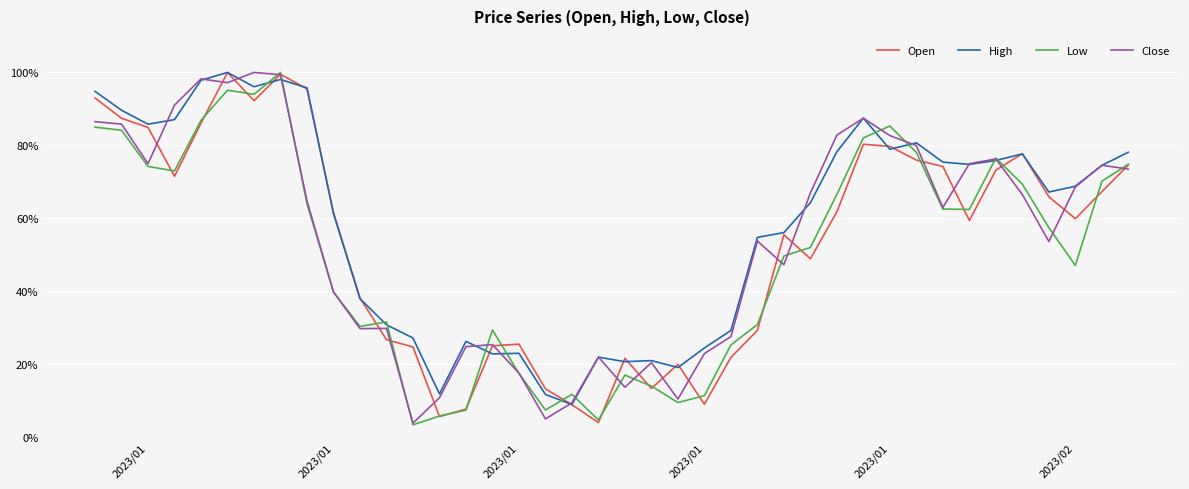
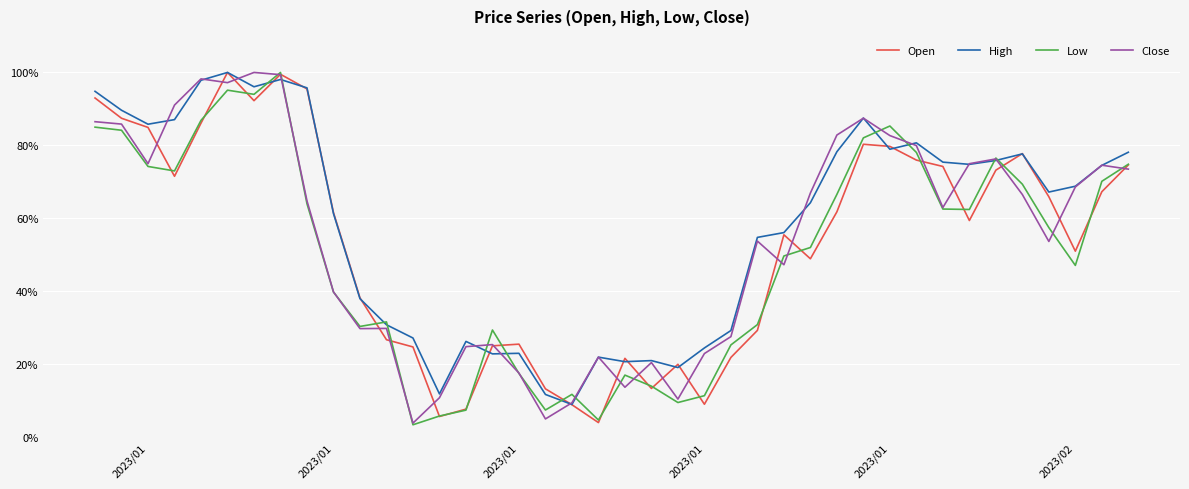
Open, 2023/02: 60% -> 51%
